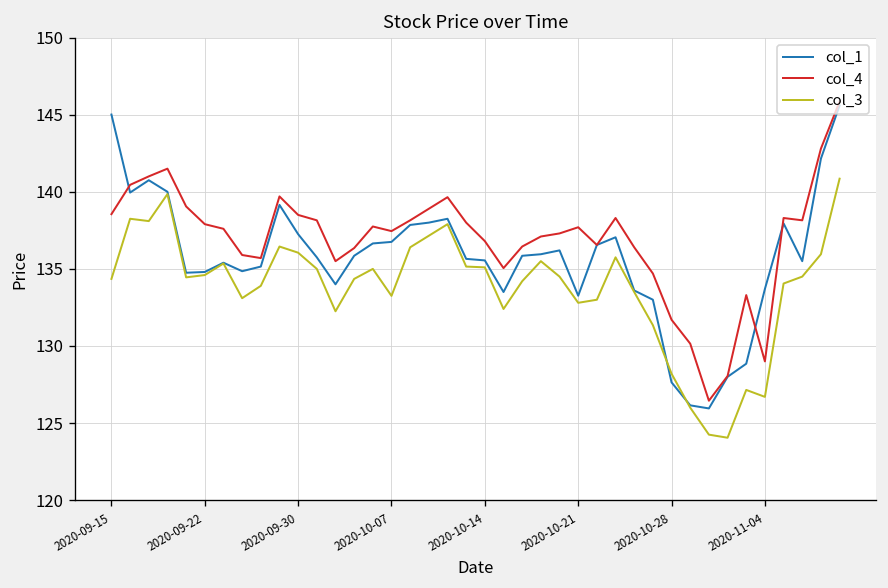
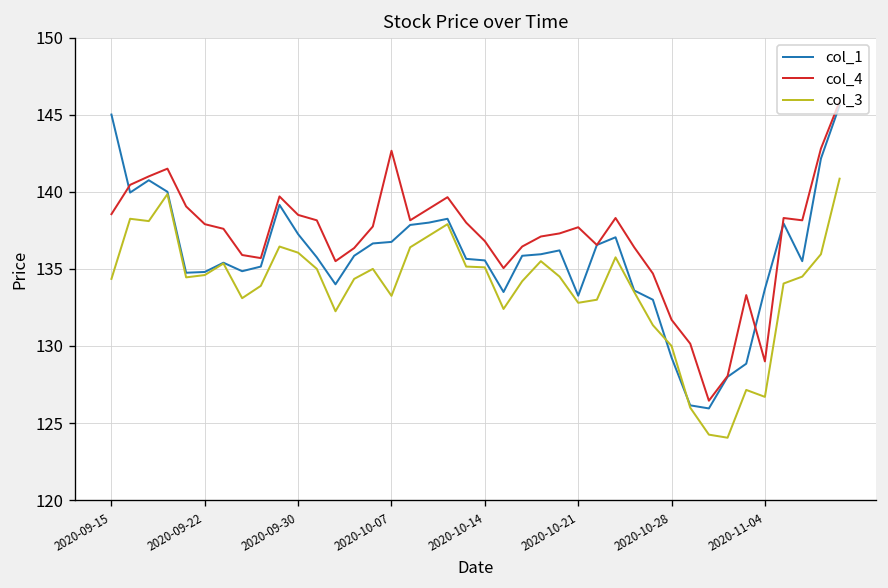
col_4, 2020-10-07: 137.5 -> 142.7
col_1, 2020-10-28: 127.6 -> 129.3
col_3, 2020-10-28: 128.2 -> 130.0
